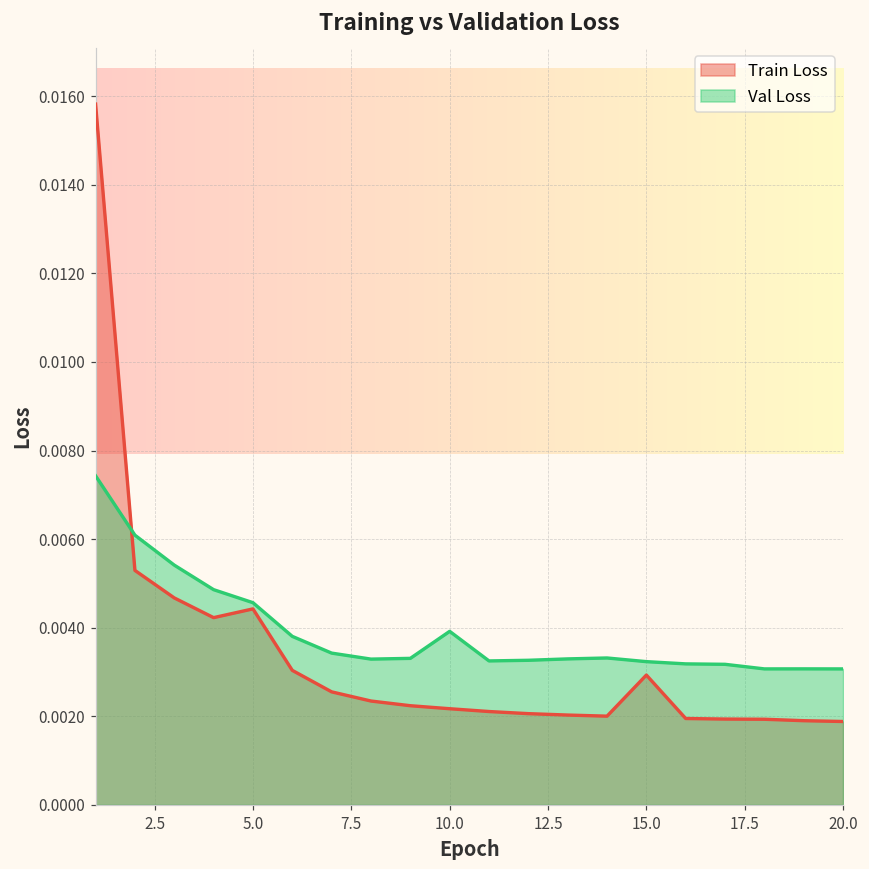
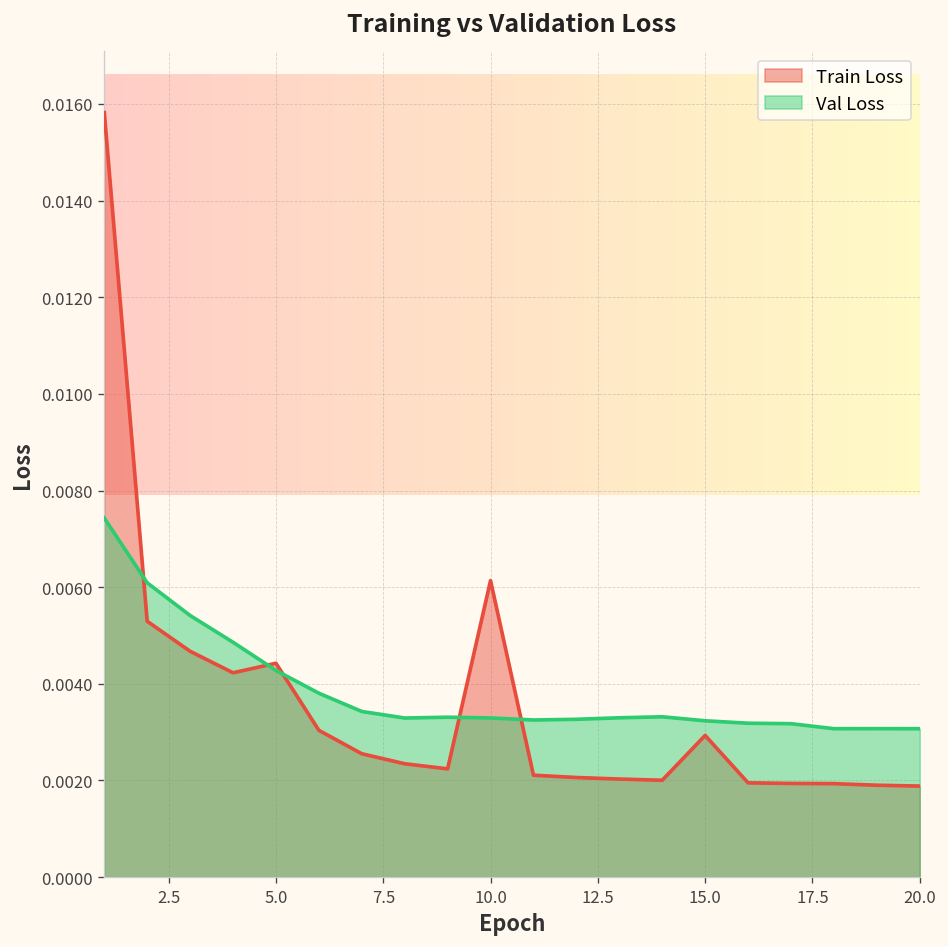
Val Loss, 5.0: 0.0046 -> 0.0043
Train Loss, 10.0: 0.0022 -> 0.0061
Val Loss, 10.0: 0.0039 -> 0.0033
